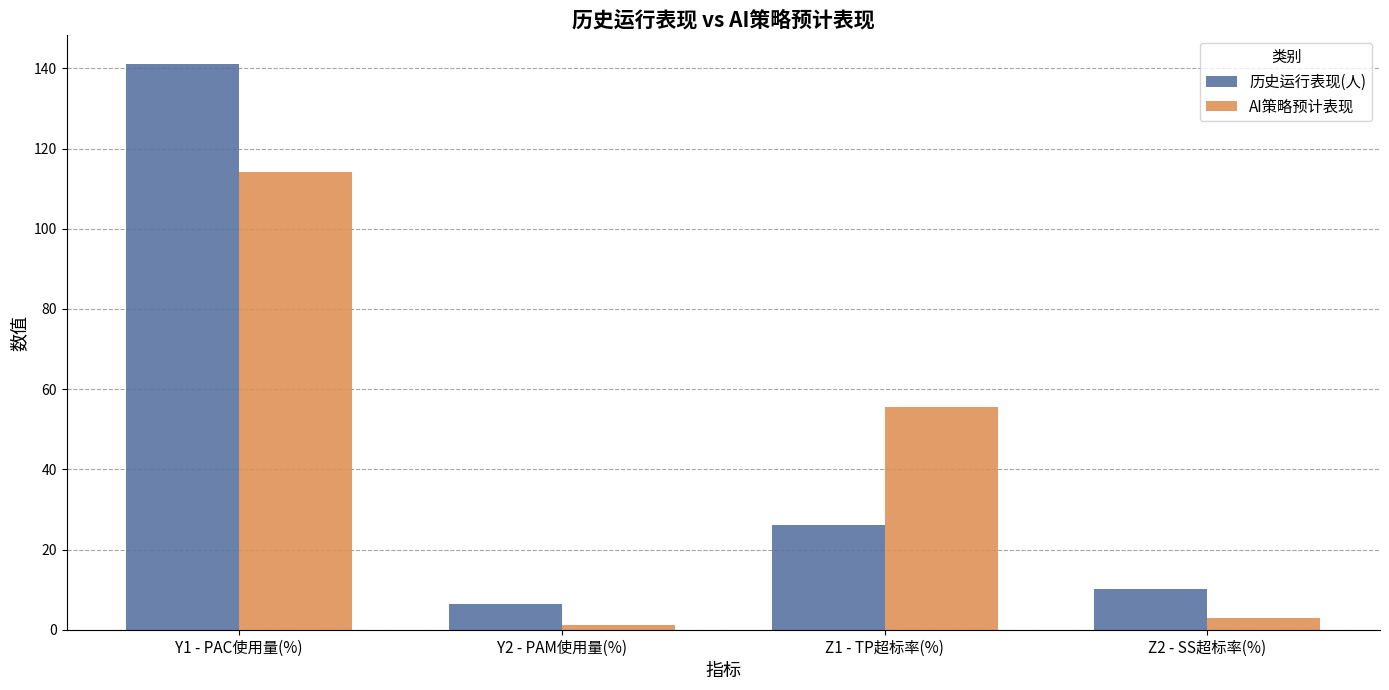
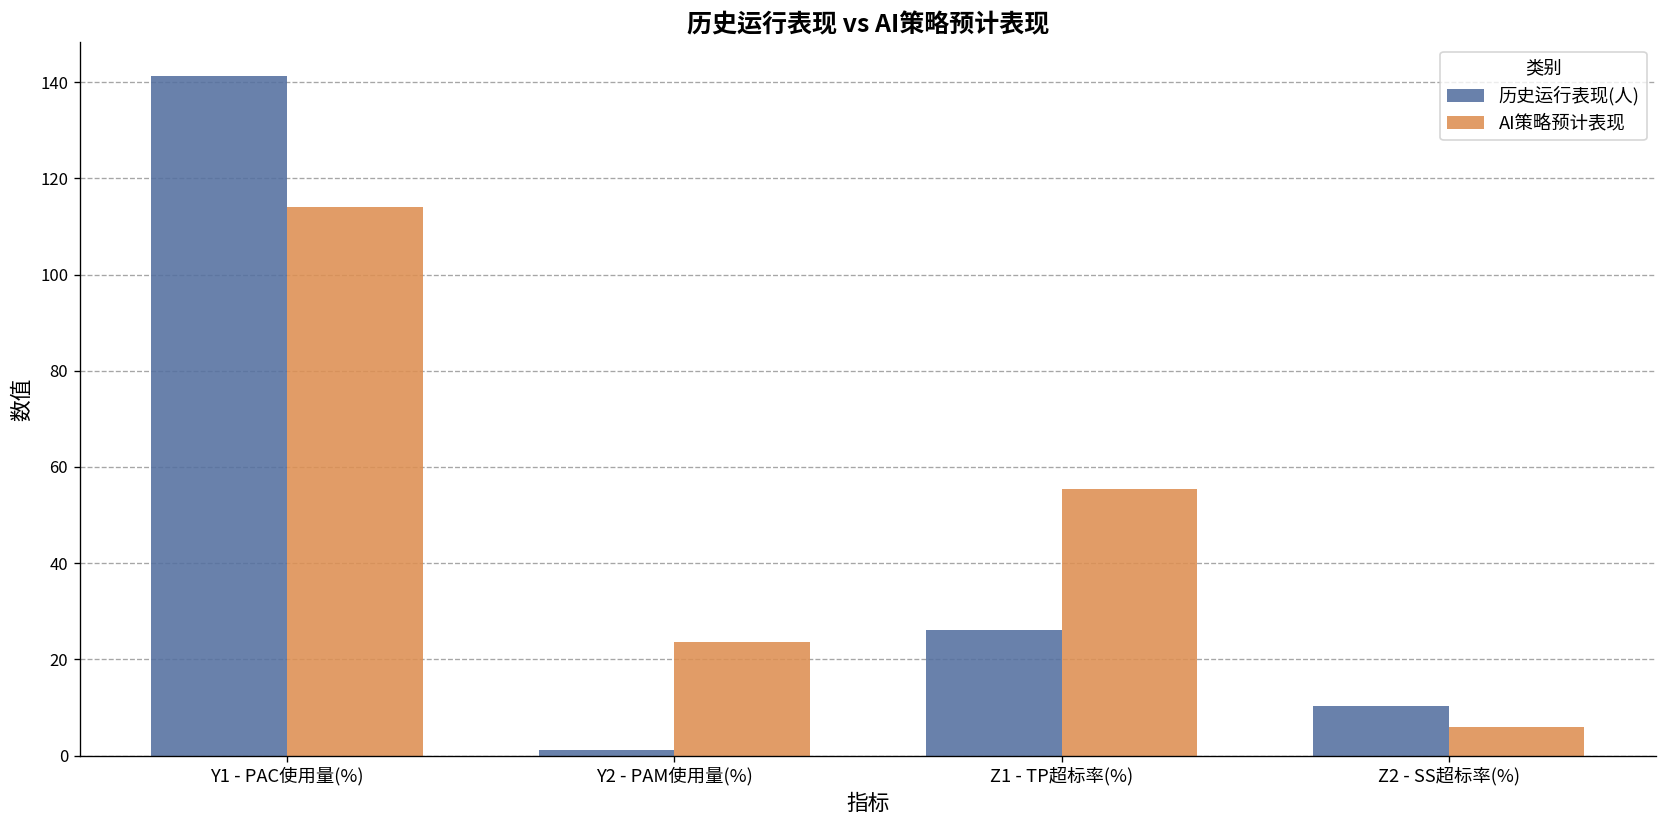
历史运行表现(人), Y2 - PAM使用量(%): 6 -> 1
AI策略预计表现, Y2 - PAM使用量(%): 1 -> 24
AI策略预计表现, Z2 - SS超标率(%): 3 -> 6
